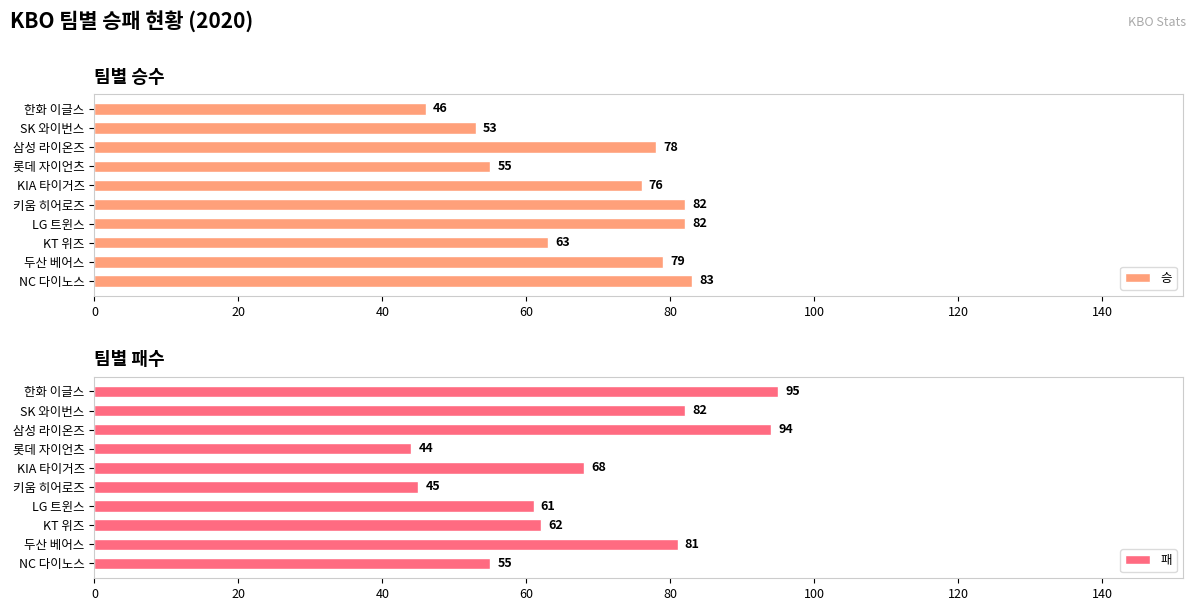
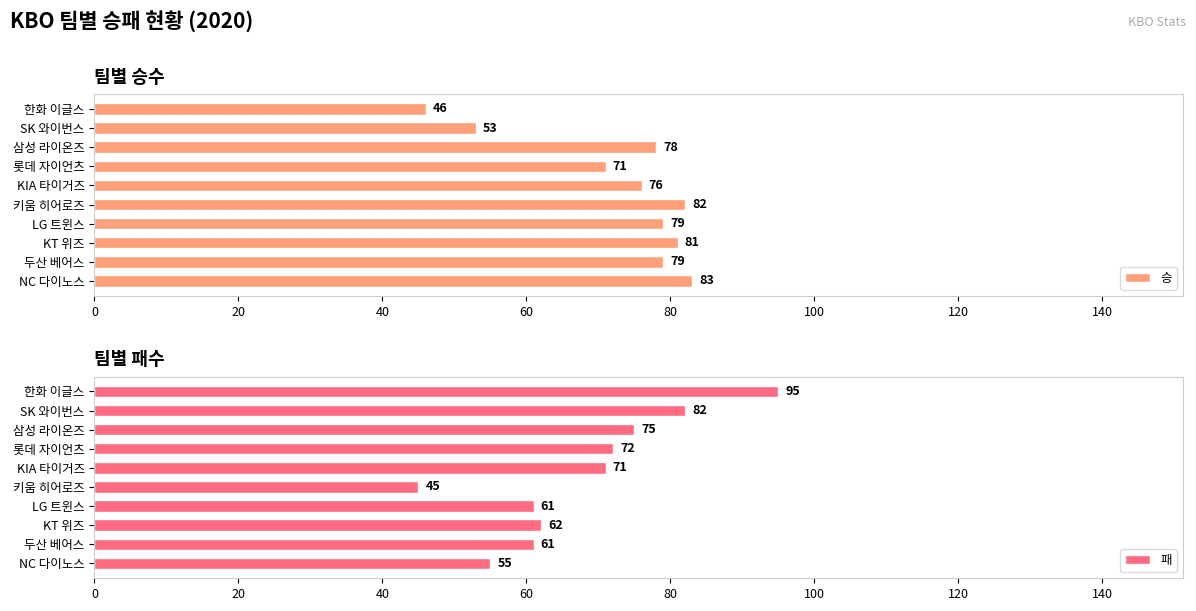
팀별 승수, 롯데 자이언츠: 55 -> 71
팀별 승수, LG 트윈스: 82 -> 79
팀별 승수, KT 위즈: 63 -> 81
팀별 패수, 삼성 라이온즈: 94 -> 75
팀별 패수, 롯데 자이언츠: 44 -> 72
팀별 패수, KIA 타이거즈: 68 -> 71
팀별 패수, 두산 베어스: 81 -> 61
